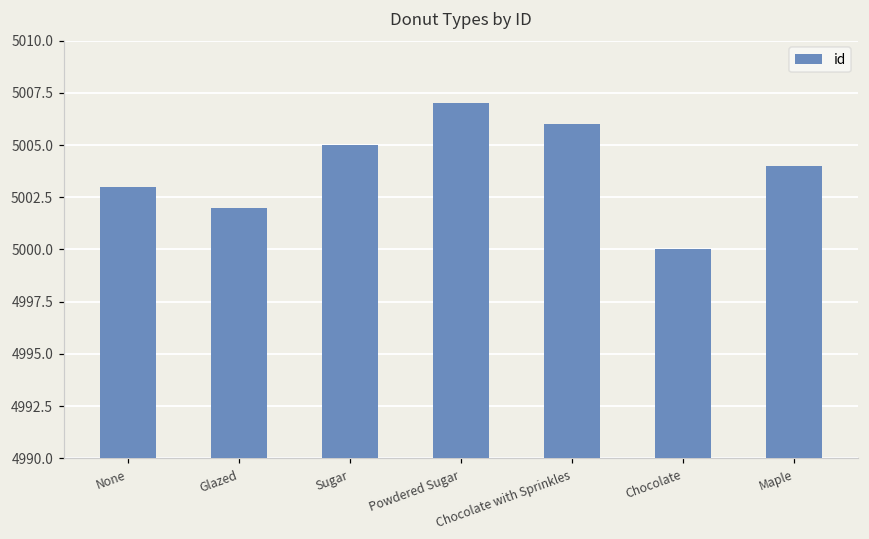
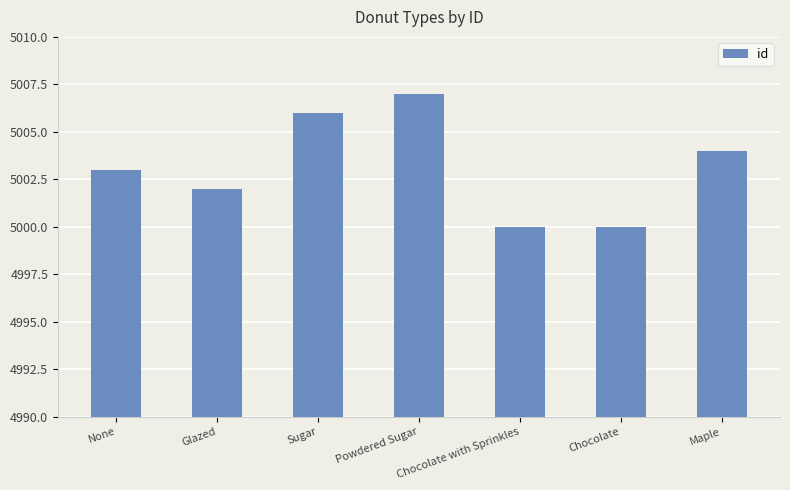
Sugar: 5005 -> 5006
Chocolate with Sprinkles: 5006 -> 5000
